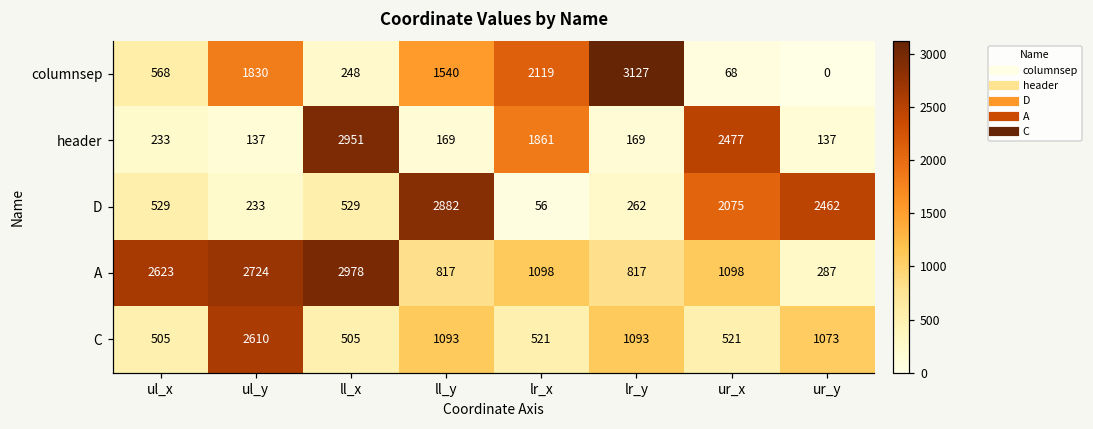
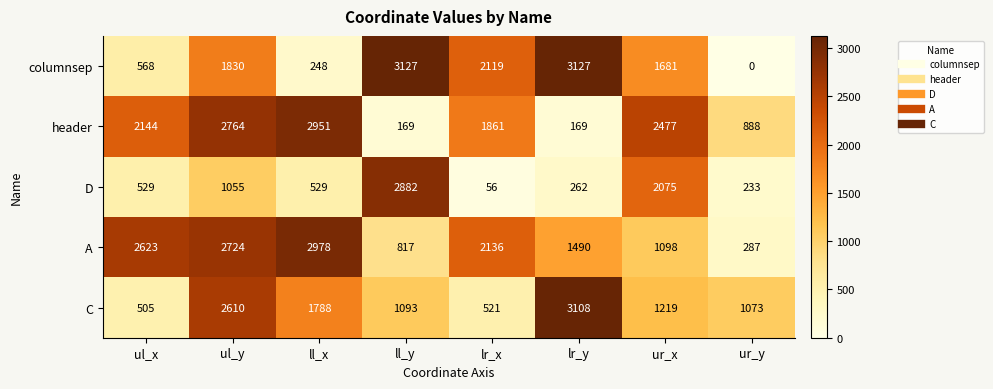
columnsep, ll_y: 1540 -> 3127
columnsep, ur_x: 68 -> 1681
header, ul_x: 233 -> 2144
header, ul_y: 137 -> 2764
header, ur_y: 137 -> 888
D, ul_y: 233 -> 1055
D, ur_y: 2462 -> 233
A, lr_x: 1098 -> 2136
A, lr_y: 817 -> 1490
C, ll_x: 505 -> 1788
C, lr_y: 1093 -> 3108
C, ur_x: 521 -> 1219
